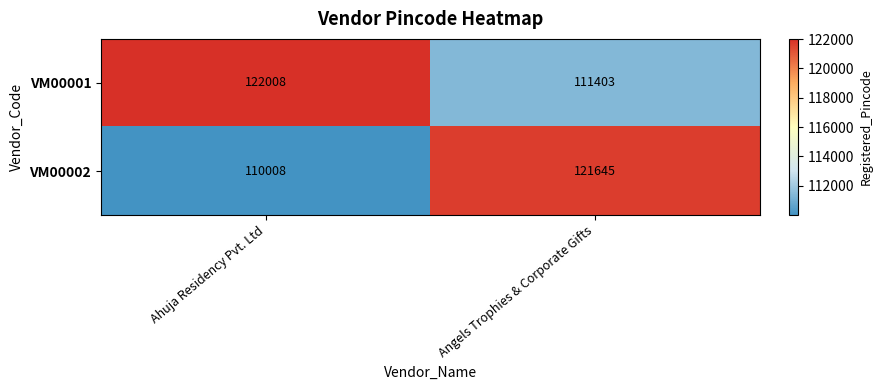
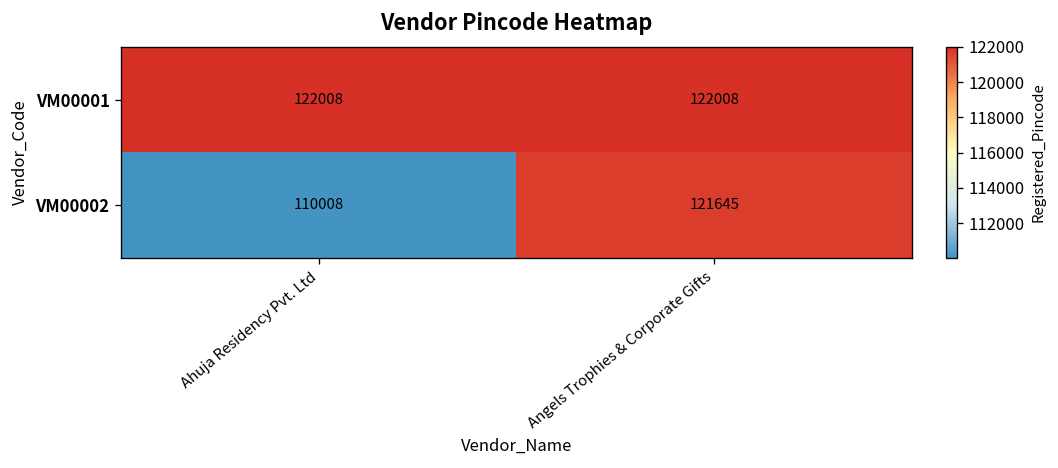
VM00001, Angels Trophies & Corporate Gifts: 111403 -> 122008
